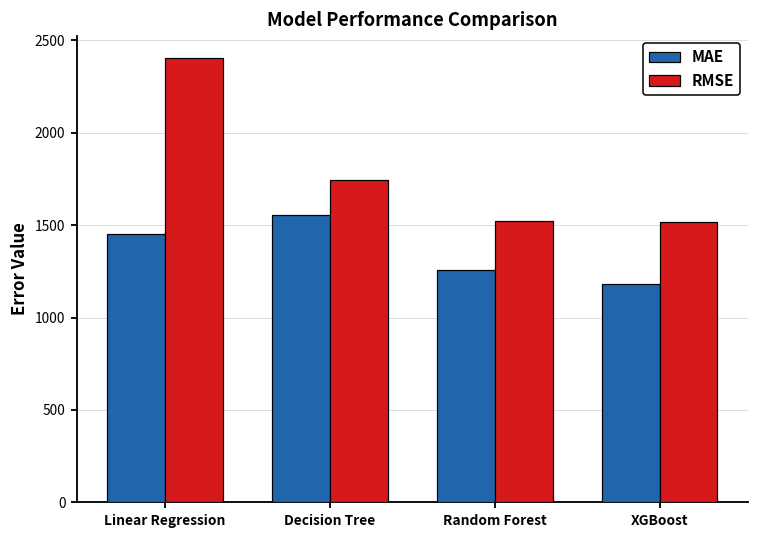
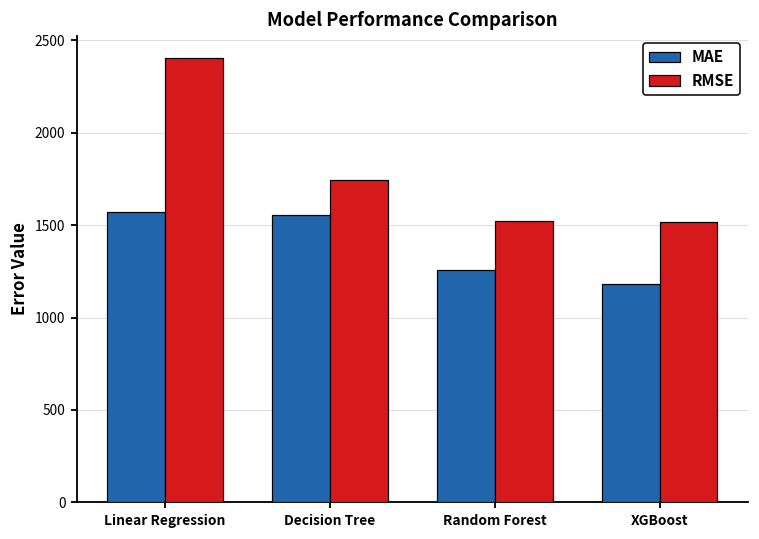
MAE, Linear Regression: 1450 -> 1570
